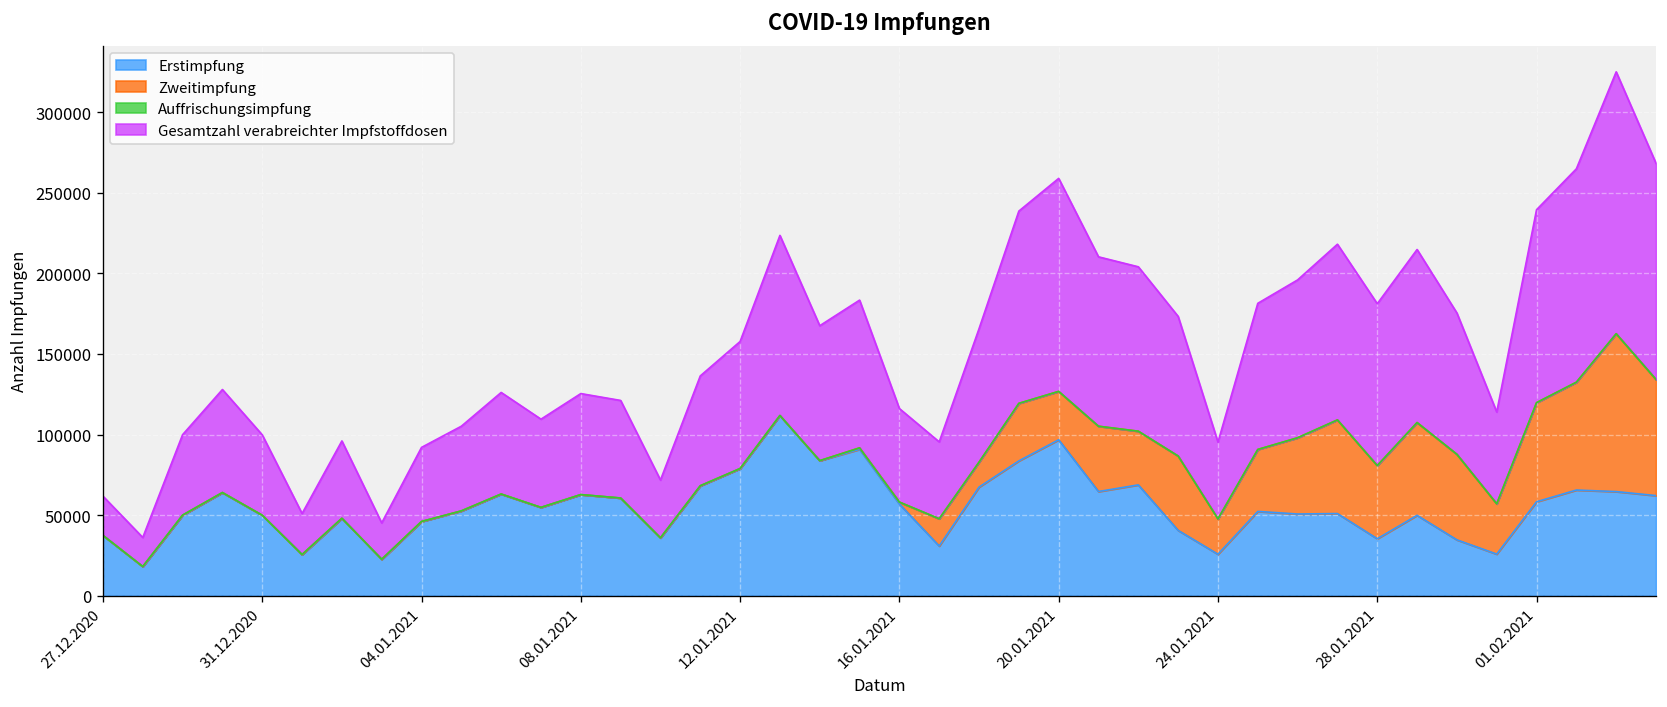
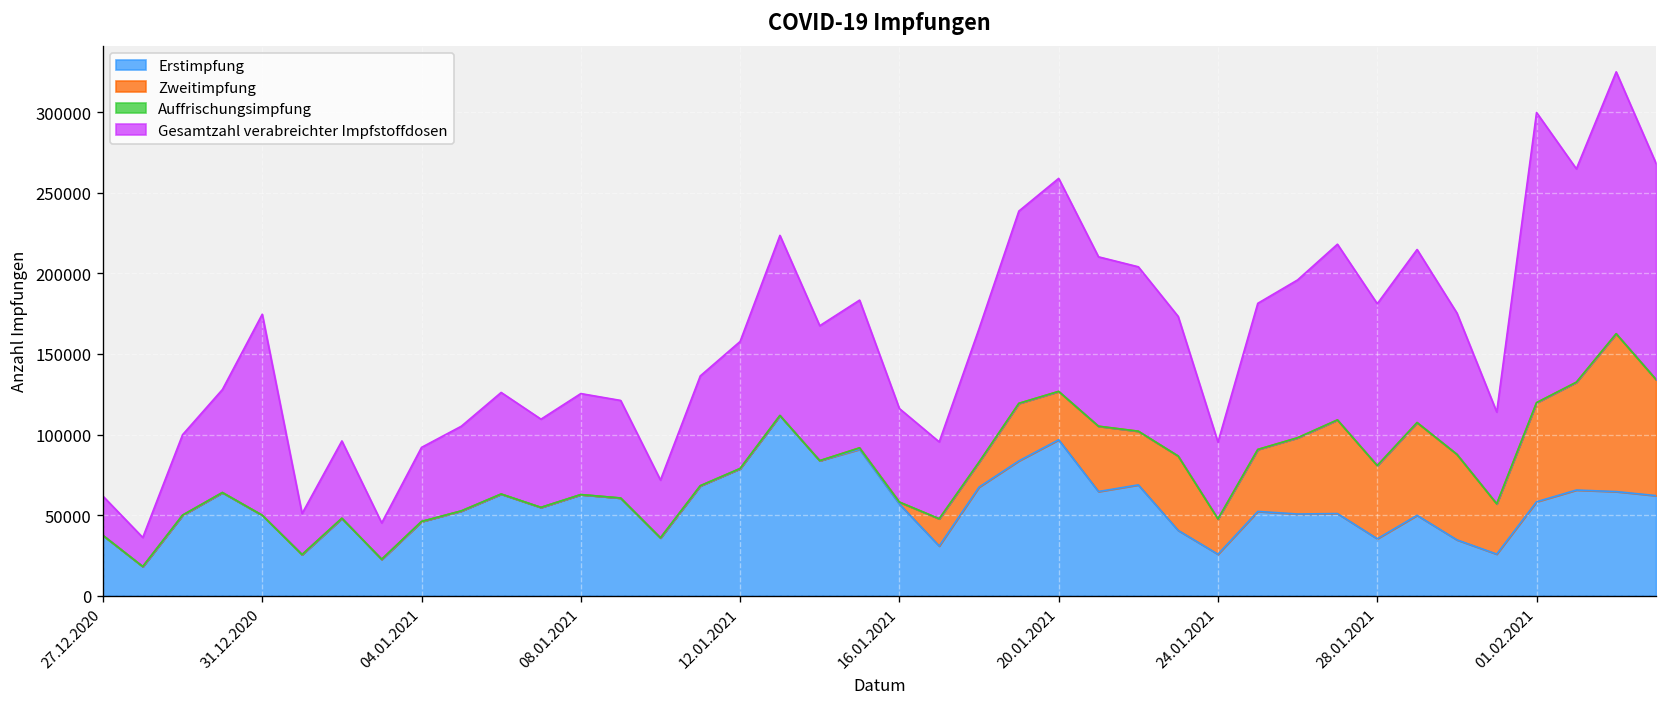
Gesamtzahl verabreichter Impfstoffdosen, 31.12.2020: 50000 -> 125000
Gesamtzahl verabreichter Impfstoffdosen, 01.02.2021: 120000 -> 180000
